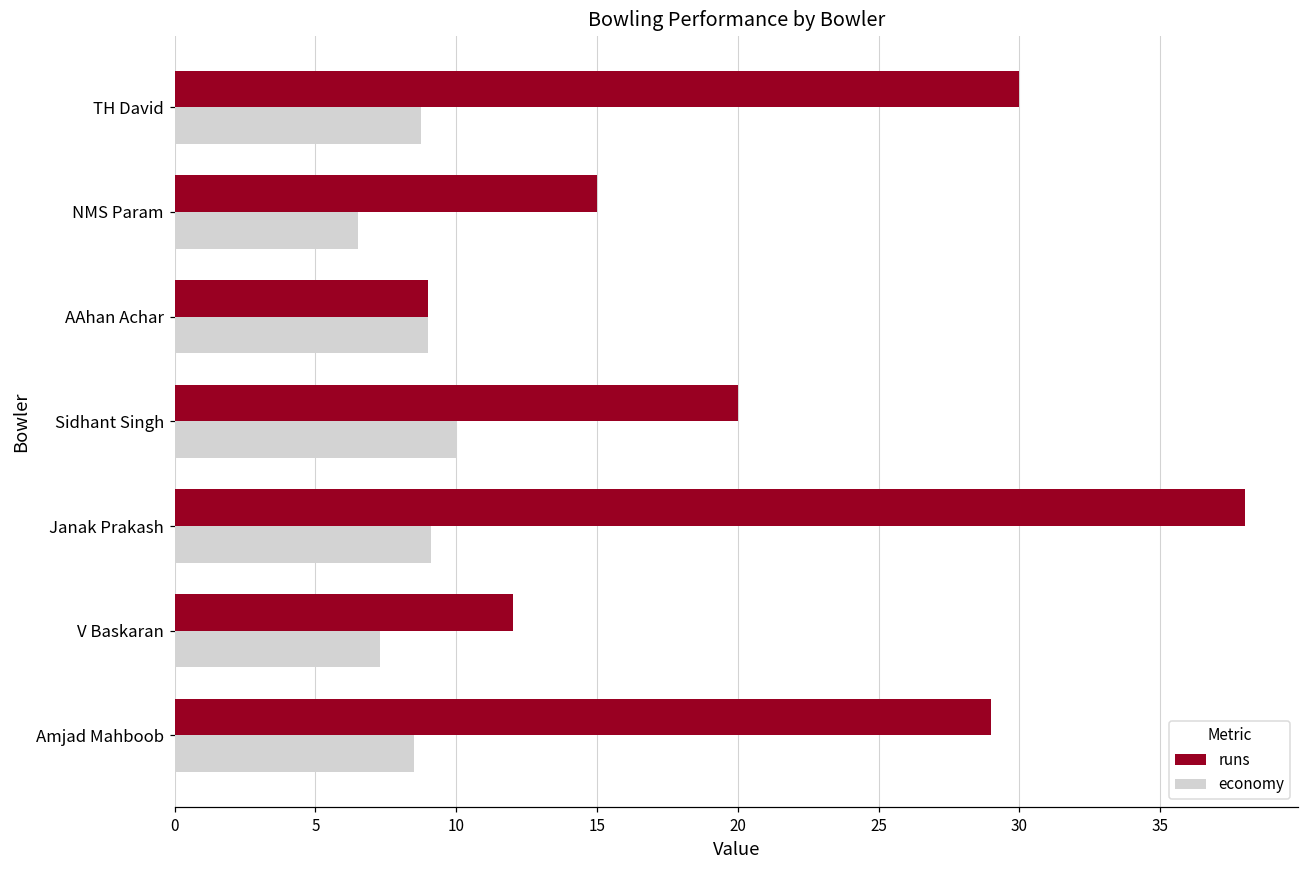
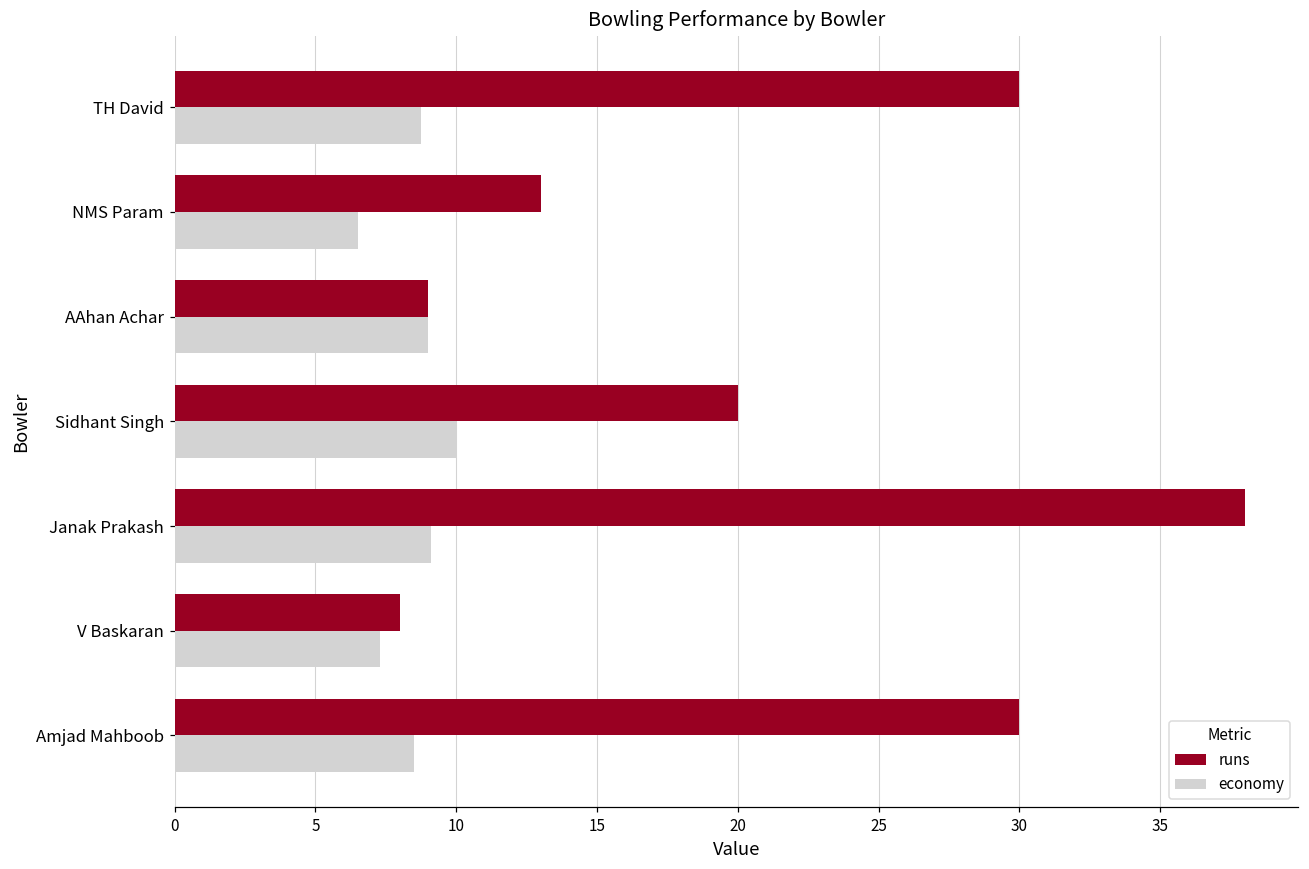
runs, NMS Param: 15 -> 13
runs, V Baskaran: 12 -> 8
runs, Amjad Mahboob: 29 -> 30
